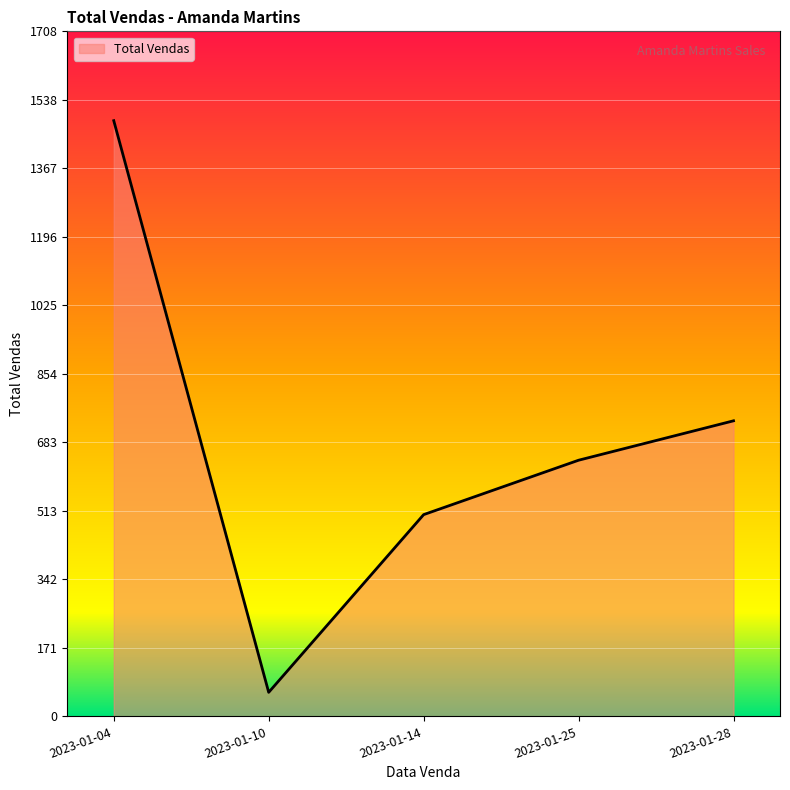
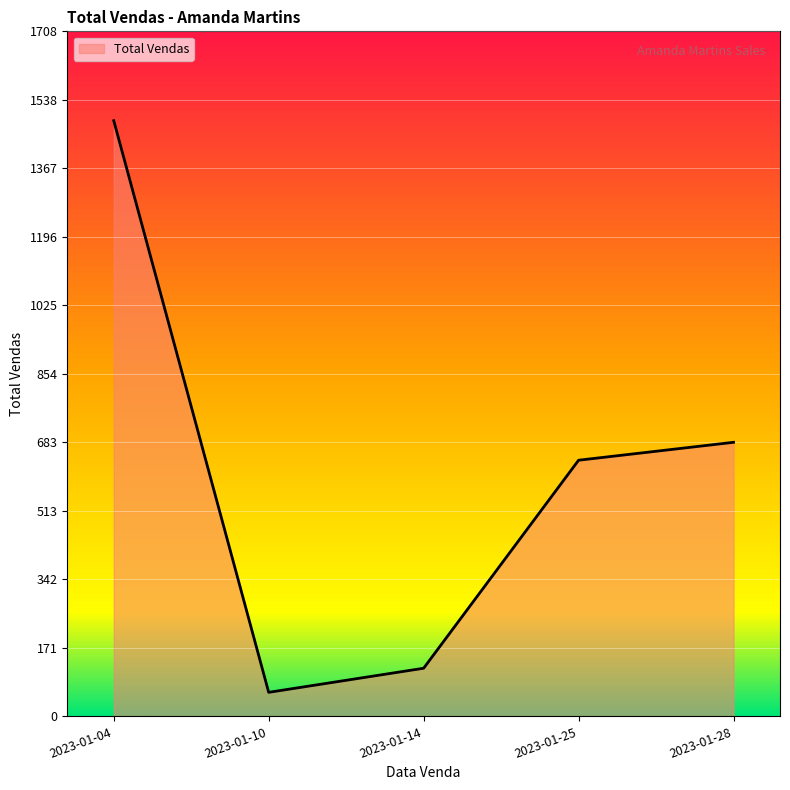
2023-01-14: 500 -> 120
2023-01-28: 740 -> 680
